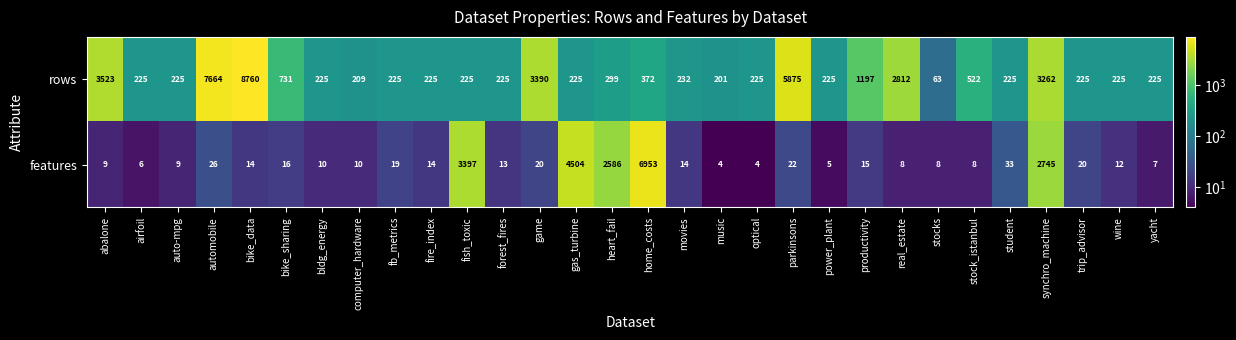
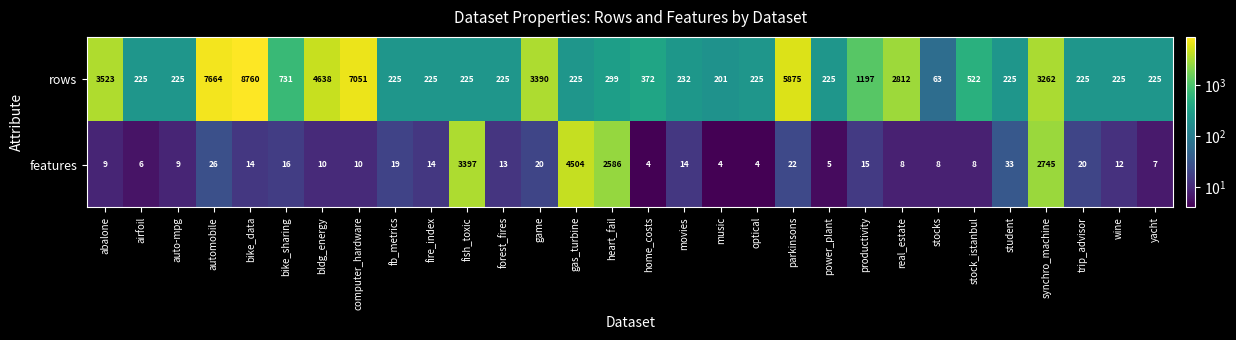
rows, bldg_energy: 225 -> 4638
rows, computer_hardware: 209 -> 7051
features, home_costs: 6953 -> 4
